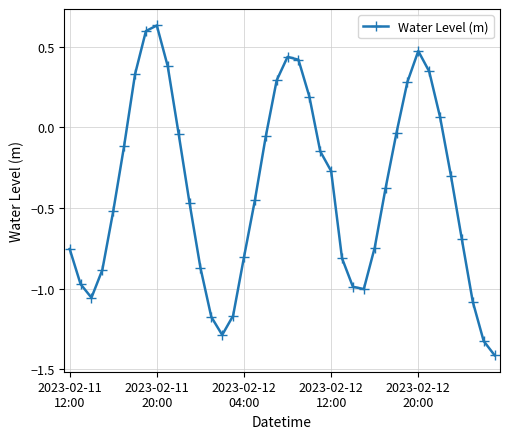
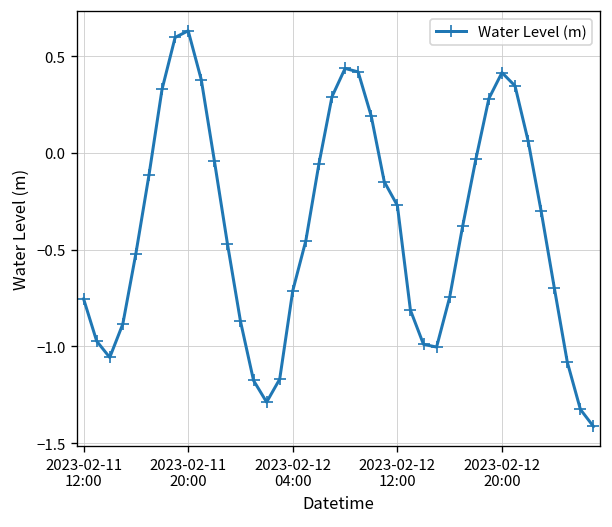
2023-02-12 04:00: -0.81 -> -0.71
2023-02-12 20:00: 0.47 -> 0.42
